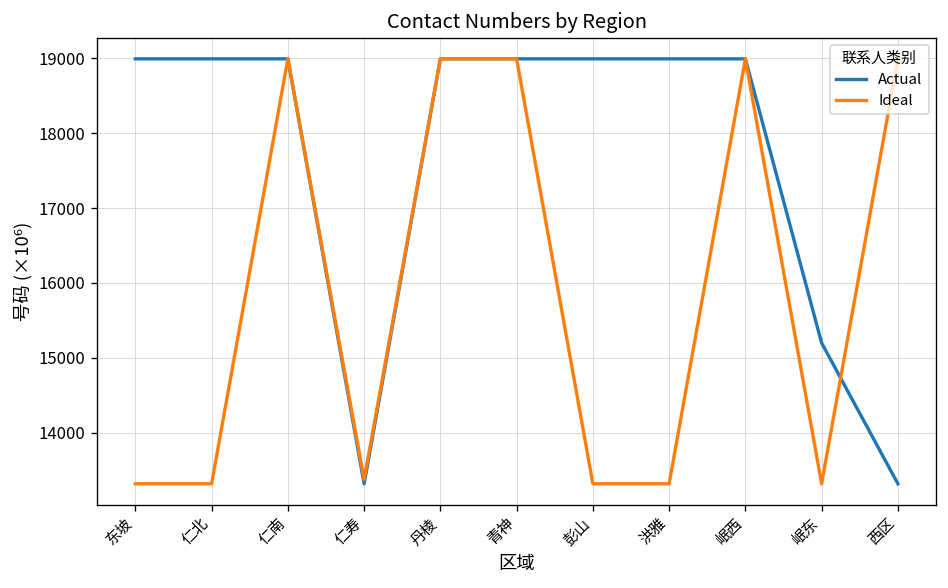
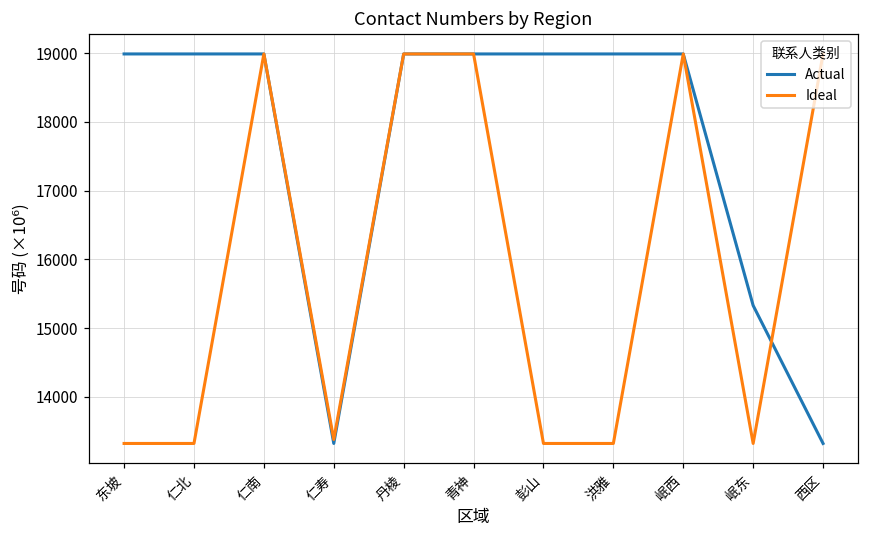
Actual, 岷东: 15200 -> 15300
